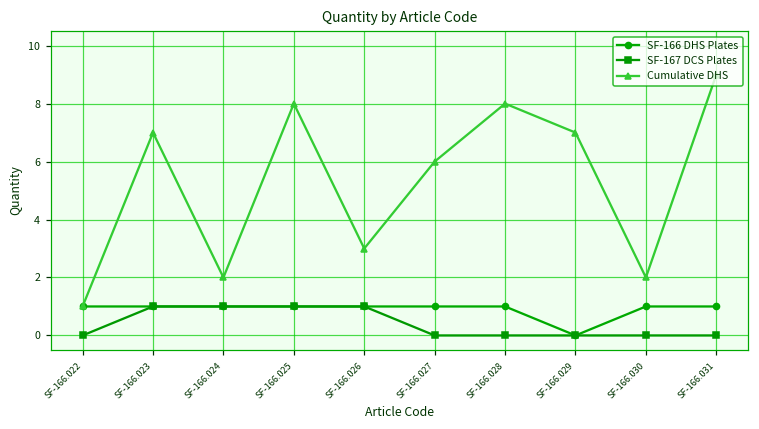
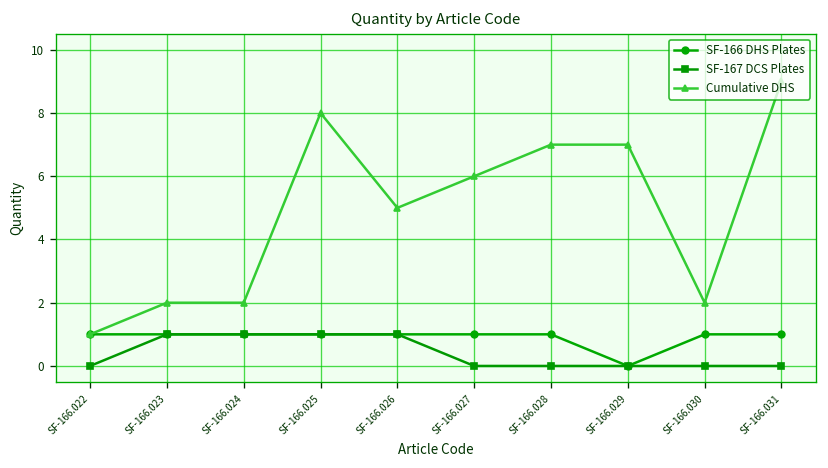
Cumulative DHS, SF-166.023: 7 -> 2
Cumulative DHS, SF-166.026: 3 -> 5
Cumulative DHS, SF-166.028: 8 -> 7
